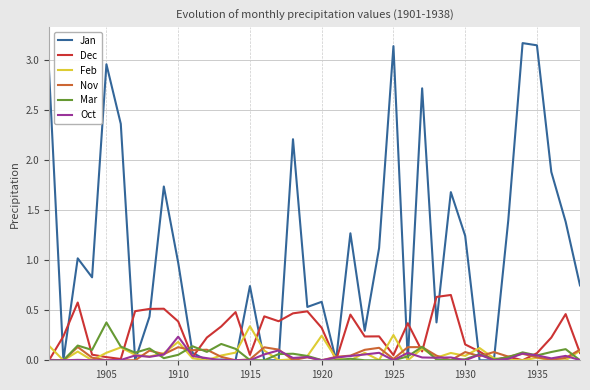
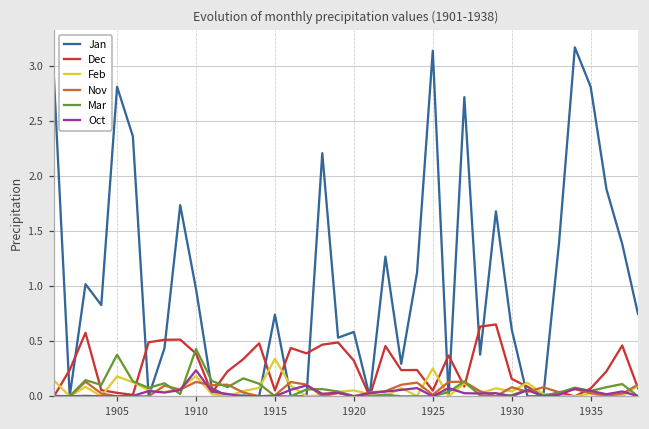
Jan, 1905: 2.96 -> 2.81
Feb, 1905: 0.07 -> 0.18
Mar, 1910: 0.05 -> 0.43
Feb, 1920: 0.25 -> 0.05
Jan, 1930: 1.24 -> 0.61
Jan, 1935: 3.15 -> 2.81
